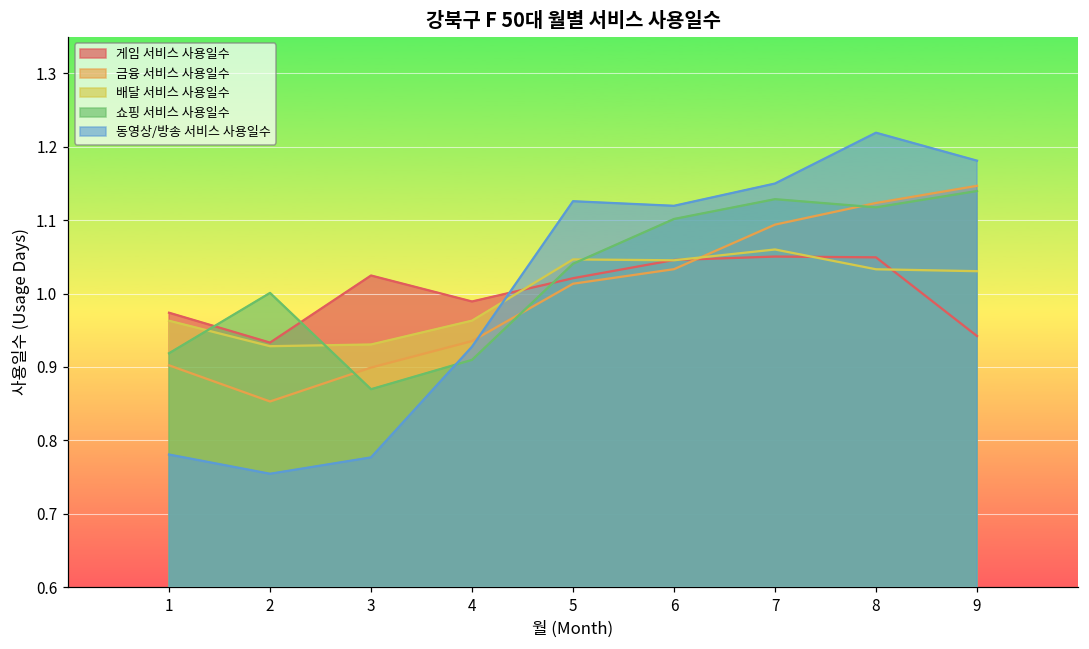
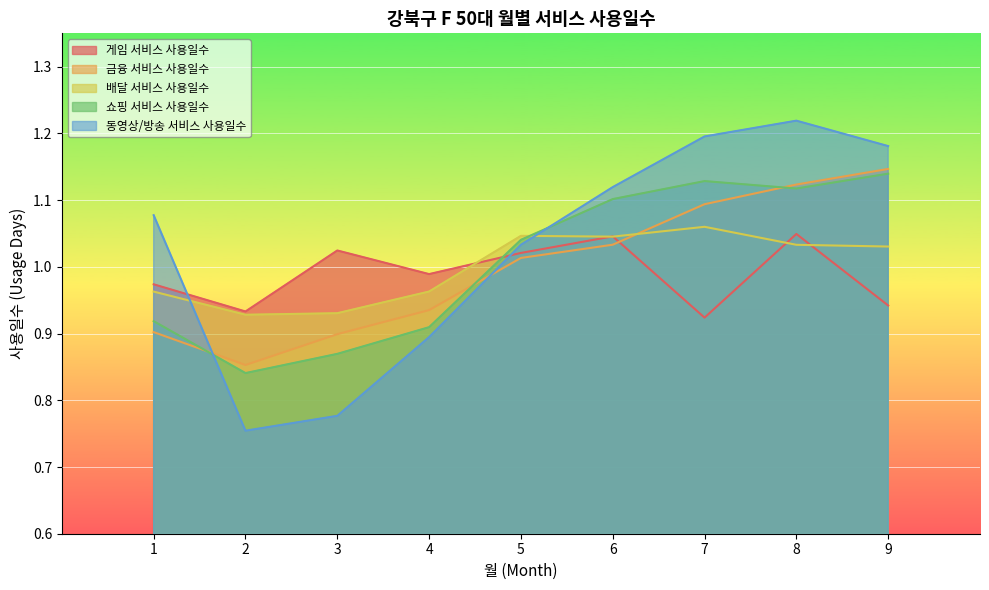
동영상/방송 서비스 사용일수, 1: 0.78 -> 1.08
쇼핑 서비스 사용일수, 2: 1.00 -> 0.84
동영상/방송 서비스 사용일수, 4: 0.93 -> 0.89
동영상/방송 서비스 사용일수, 5: 1.13 -> 1.03
게임 서비스 사용일수, 7: 1.05 -> 0.92
동영상/방송 서비스 사용일수, 7: 1.15 -> 1.20
